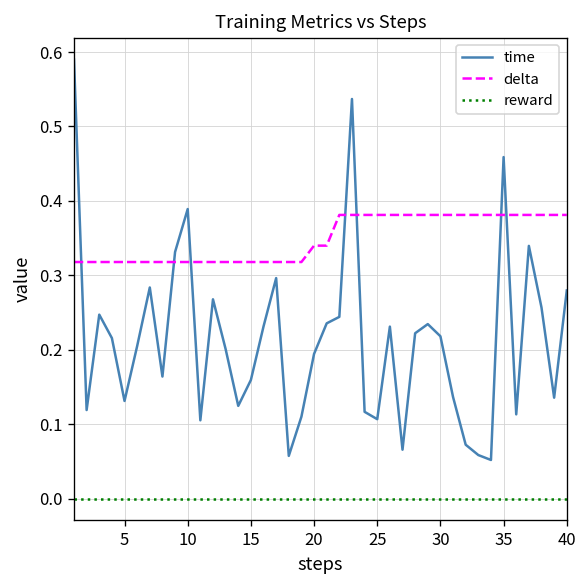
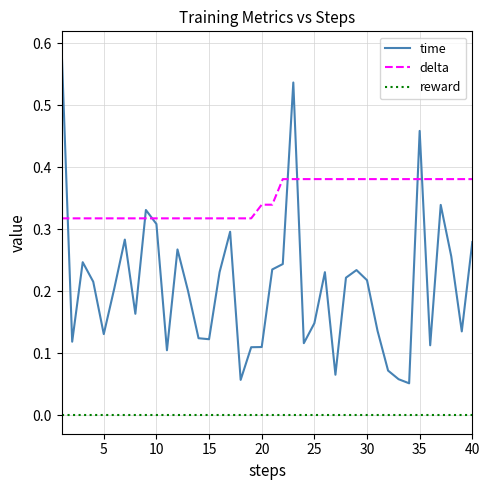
time, 10: 0.39 -> 0.31
time, 15: 0.16 -> 0.12
time, 20: 0.19 -> 0.11
time, 25: 0.11 -> 0.15
